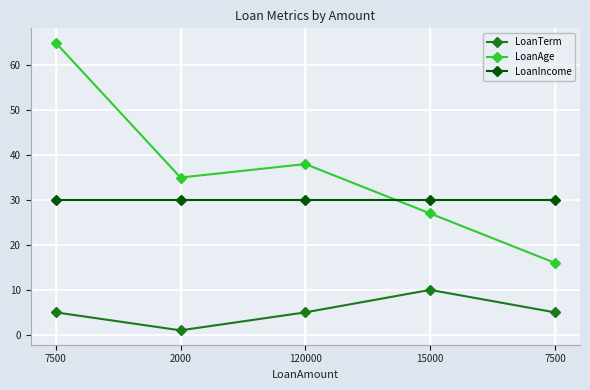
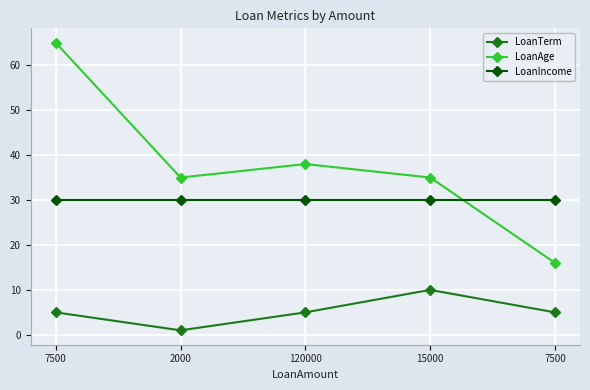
LoanAge, 15000: 27 -> 35
